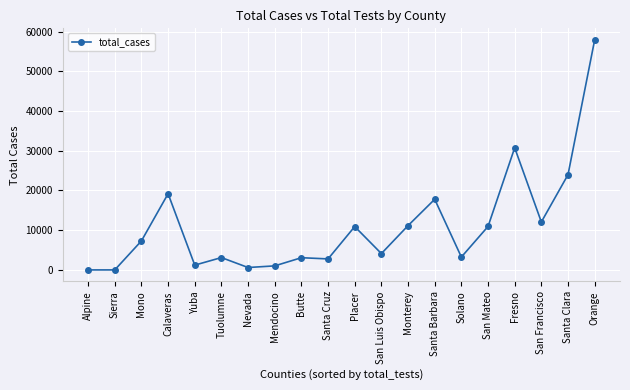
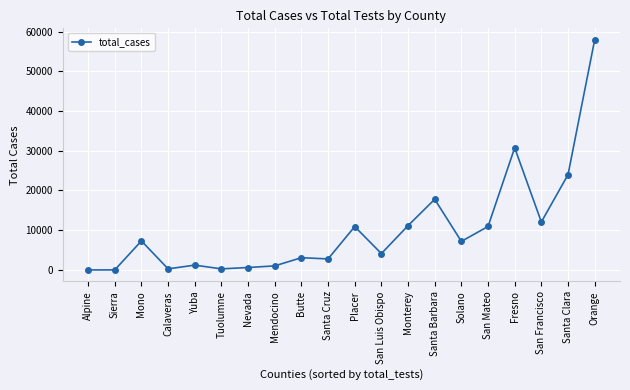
Calaveras: 19000 -> 0
Tuolumne: 3000 -> 0
Solano: 3000 -> 7000
